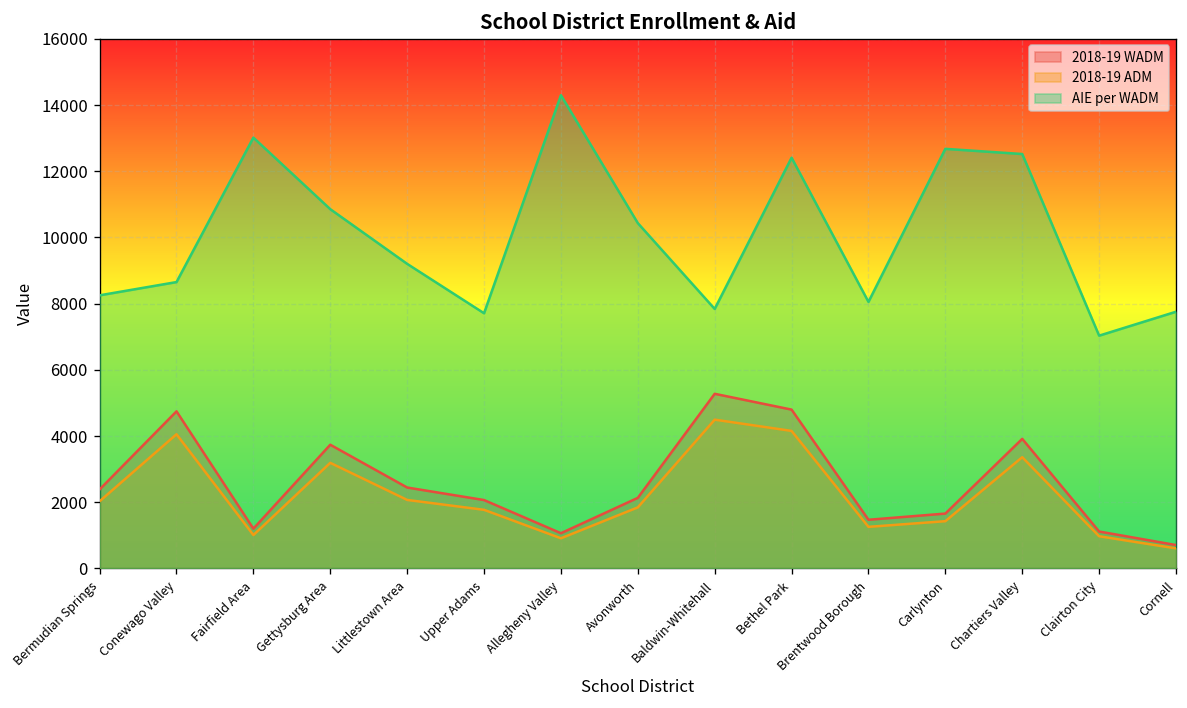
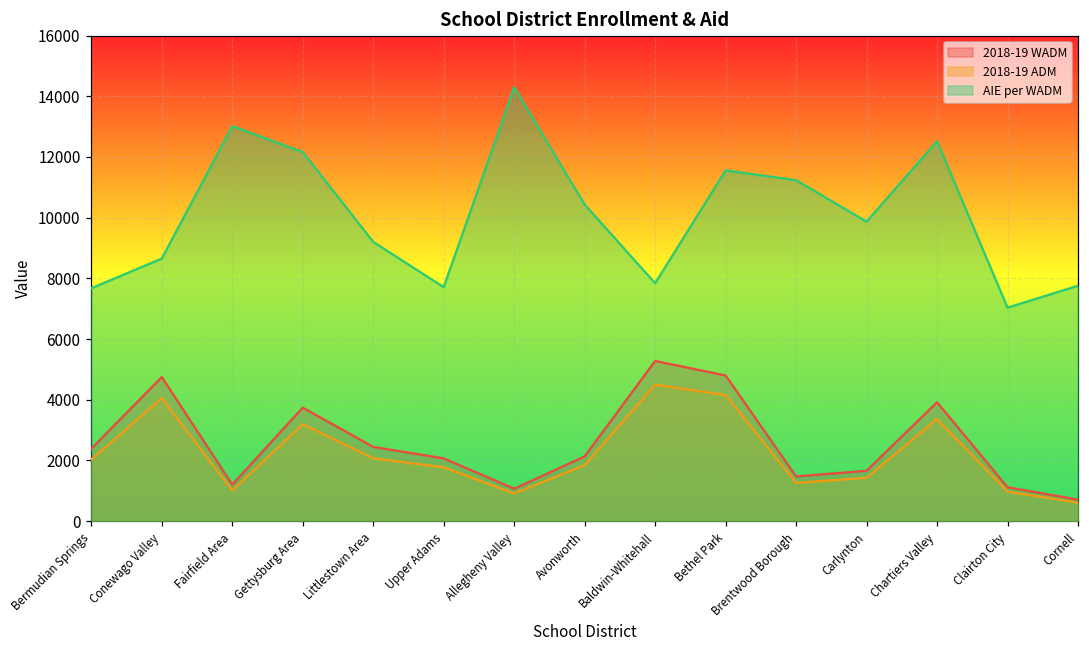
AIE per WADM, Bermudian Springs: 8300 -> 7700
AIE per WADM, Gettysburg Area: 10900 -> 12200
AIE per WADM, Bethel Park: 12400 -> 11600
AIE per WADM, Brentwood Borough: 8100 -> 11200
AIE per WADM, Carlynton: 12700 -> 9900
